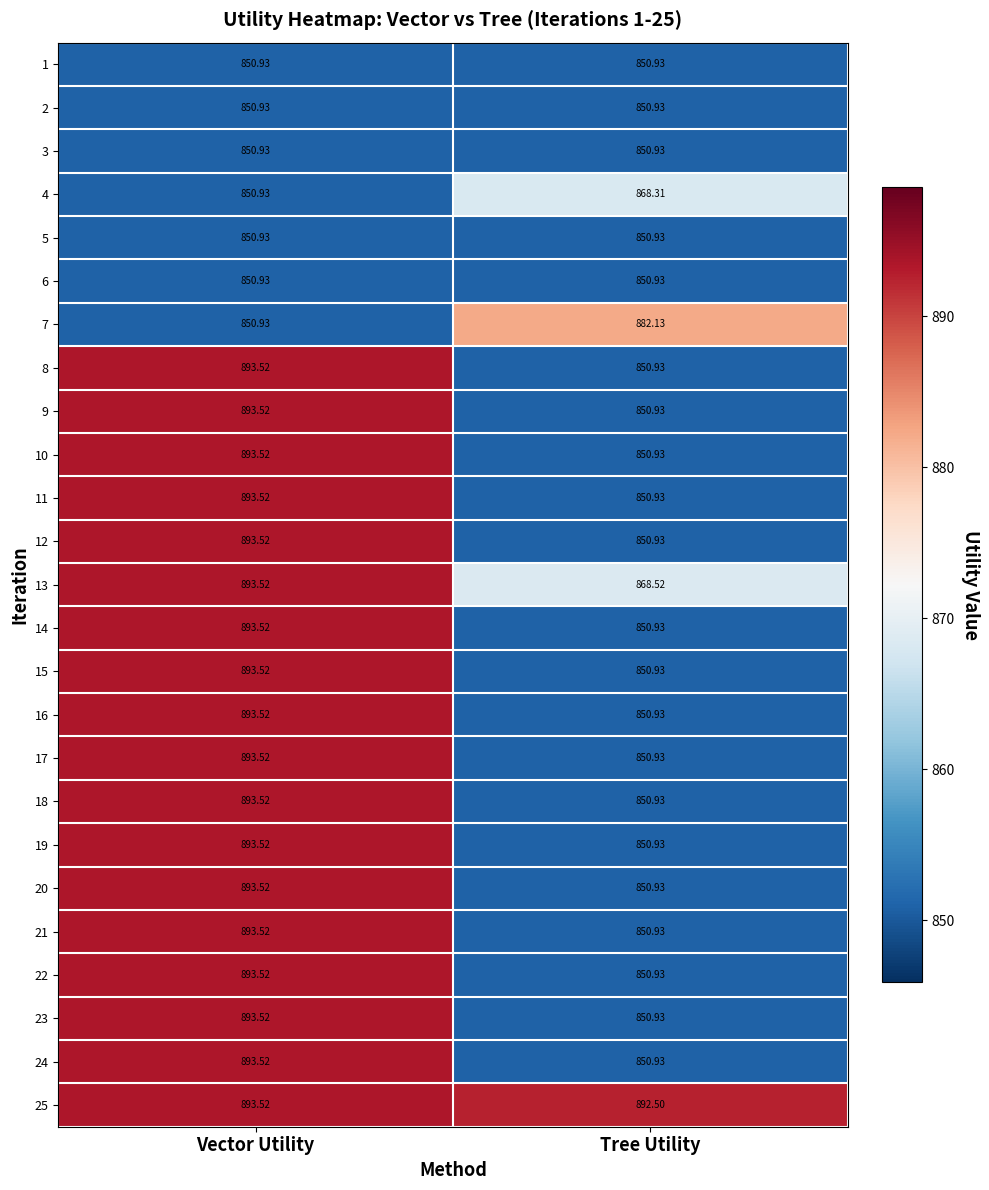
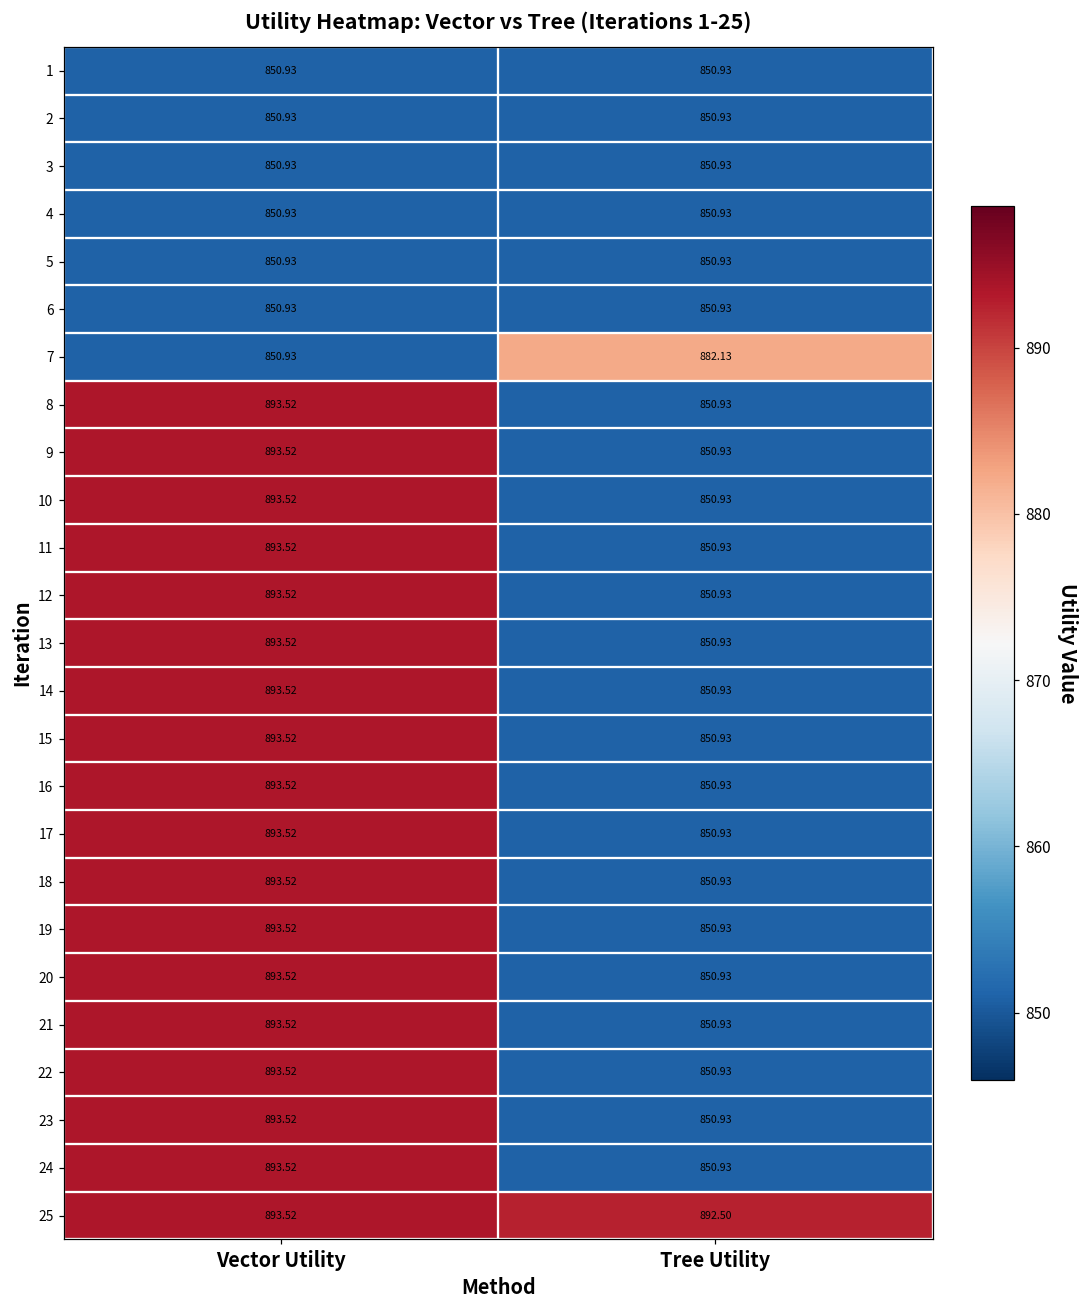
4, Tree Utility: 868.31 -> 850.93
13, Tree Utility: 868.52 -> 850.93
